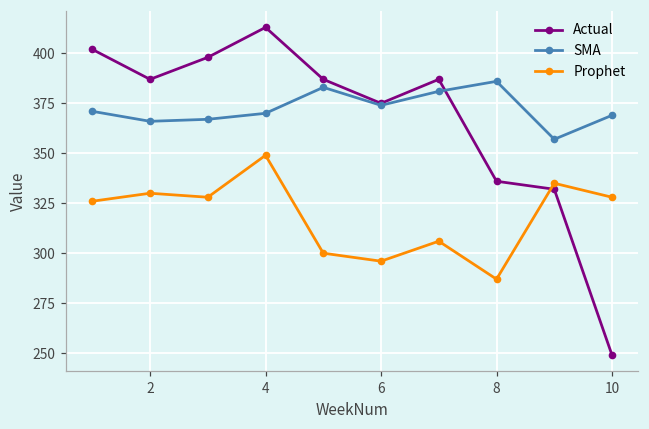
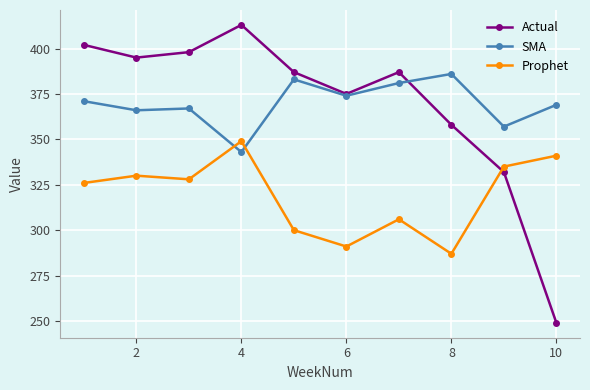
Actual, 2: 387 -> 395
SMA, 4: 370 -> 343
Prophet, 6: 296 -> 291
Actual, 8: 336 -> 358
Prophet, 10: 328 -> 341
